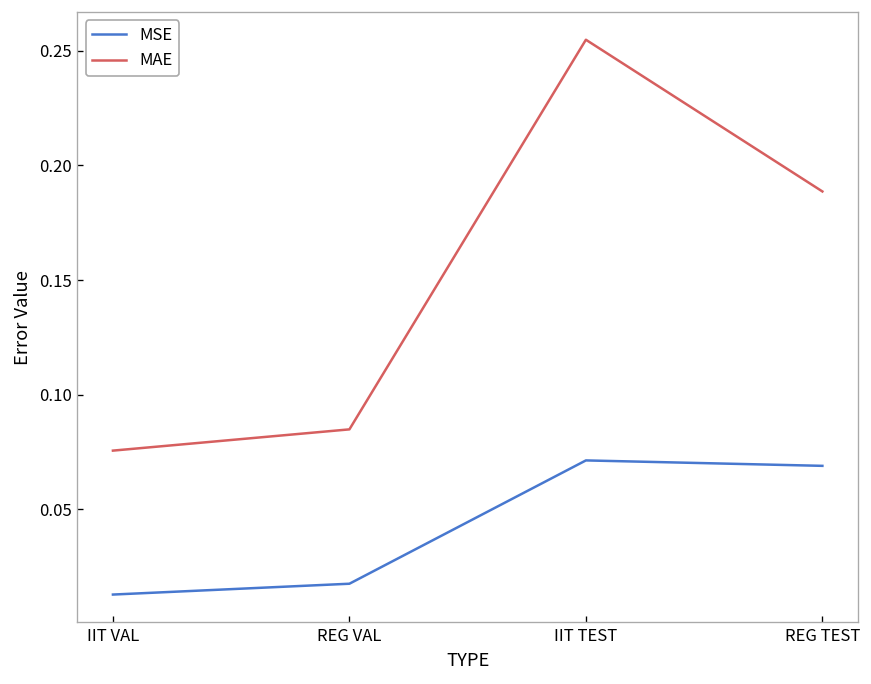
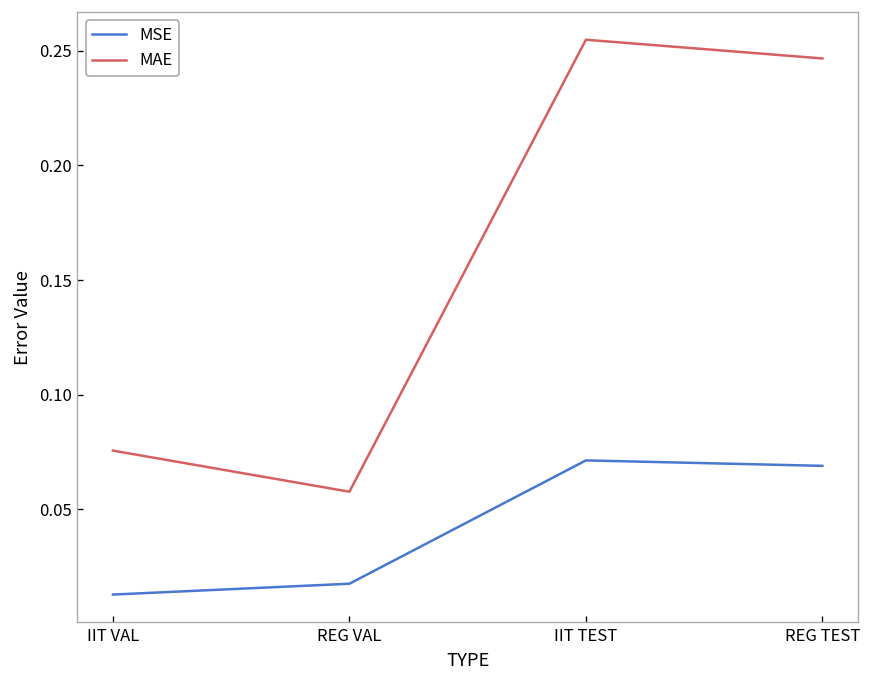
MAE, REG VAL: 0.085 -> 0.058
MAE, REG TEST: 0.189 -> 0.247
